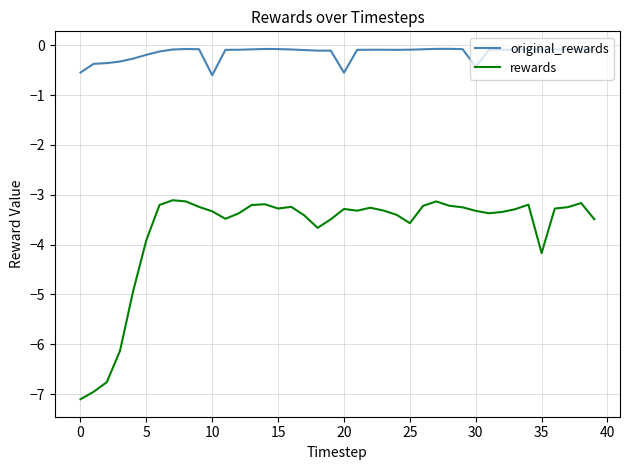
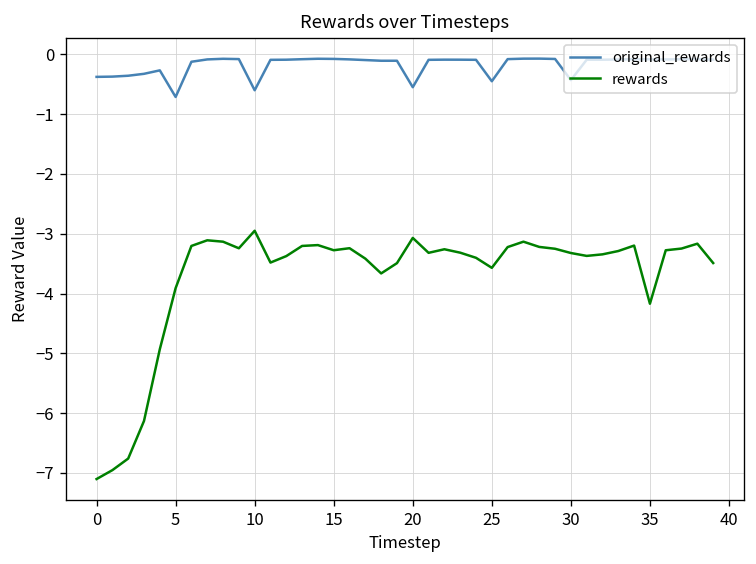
original_rewards, 0: -0.5 -> -0.4
original_rewards, 5: -0.2 -> -0.7
rewards, 10: -3.3 -> -2.9
rewards, 20: -3.3 -> -3.1
original_rewards, 25: -0.1 -> -0.4
